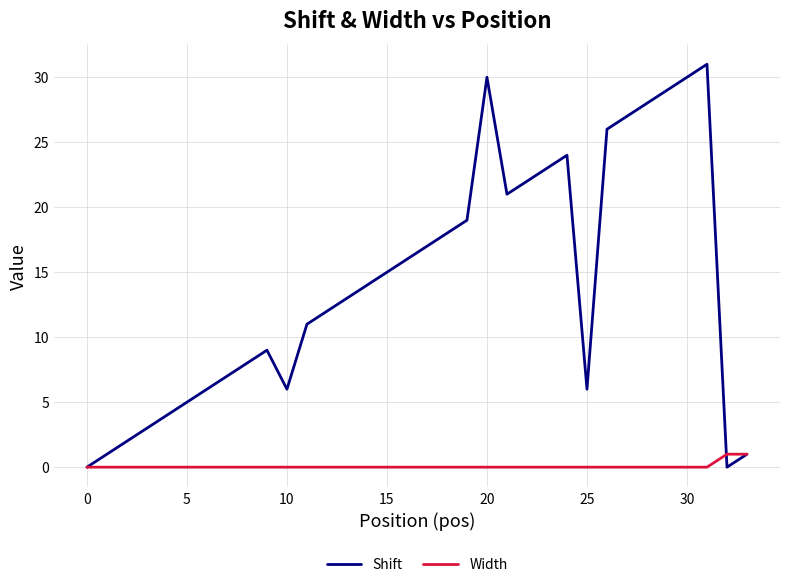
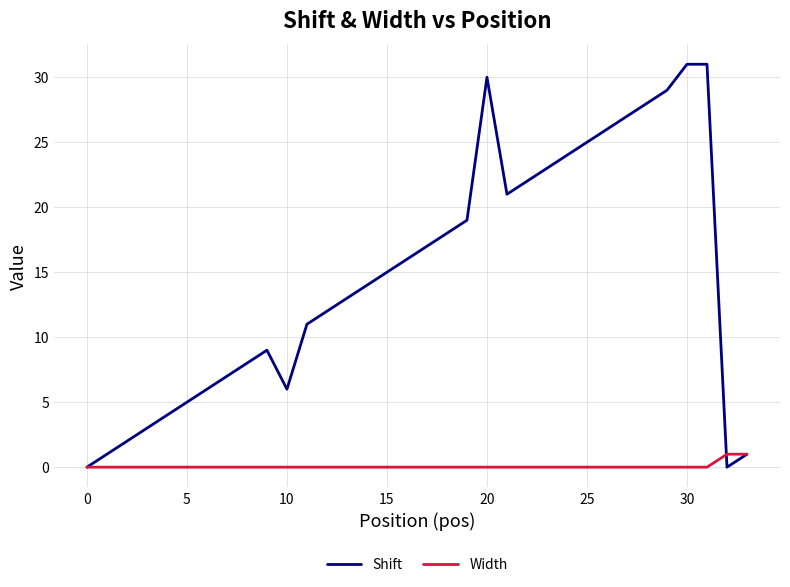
Shift, 25: 6 -> 25
Shift, 30: 30 -> 31
